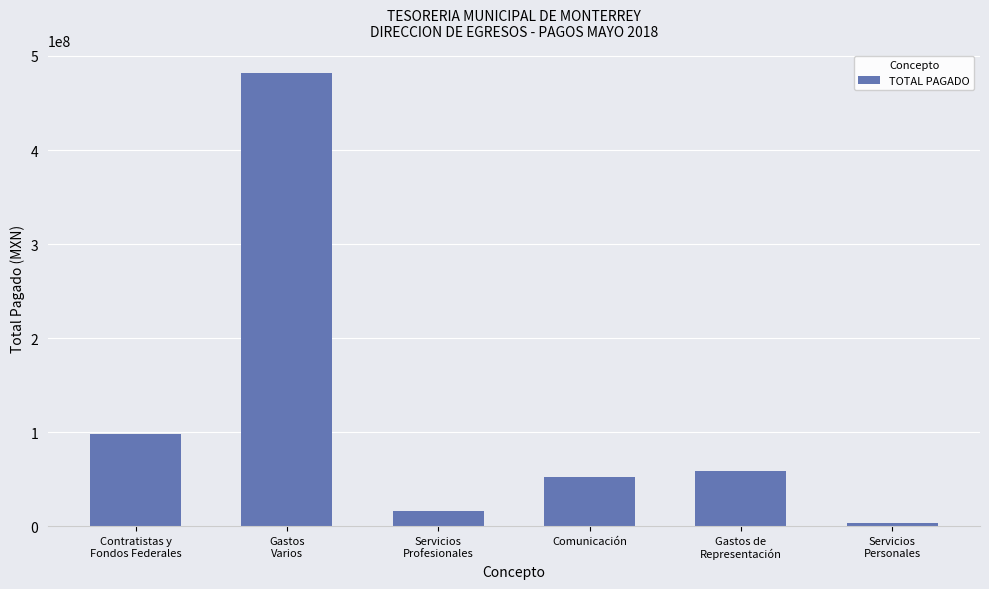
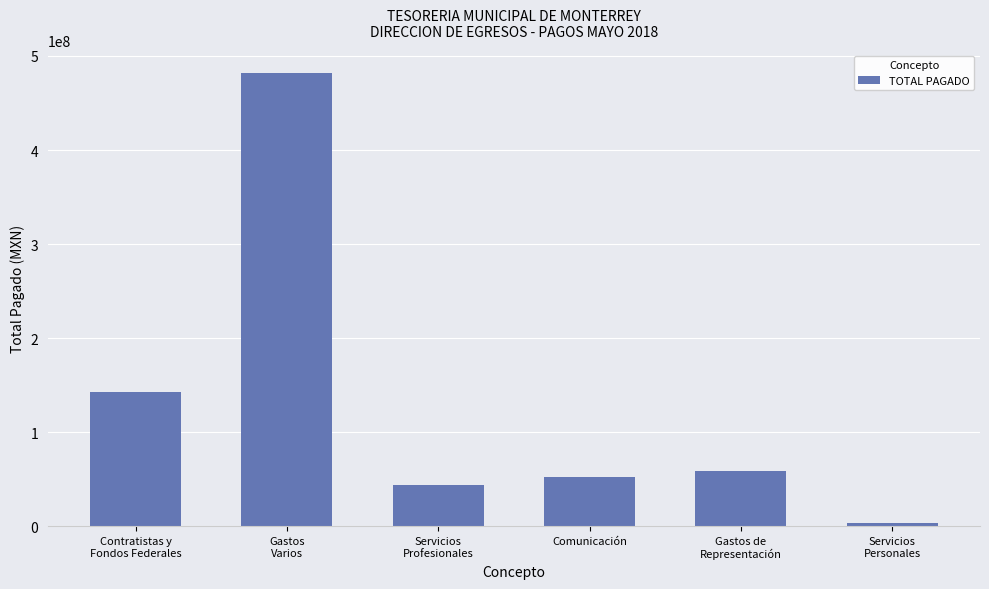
Contratistas y Fondos Federales: 100000000 -> 140000000
Servicios Profesionales: 20000000 -> 40000000
